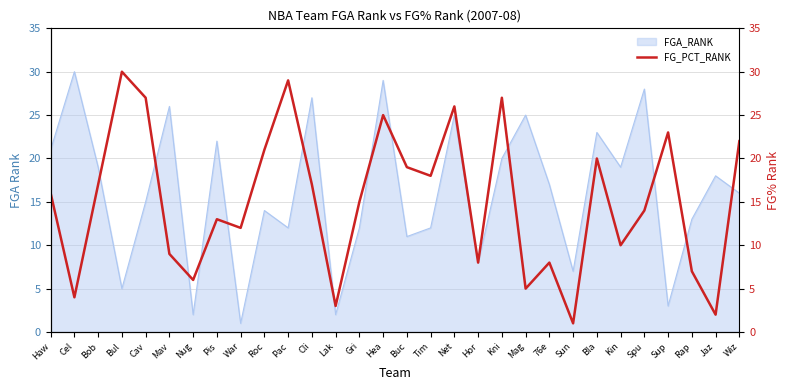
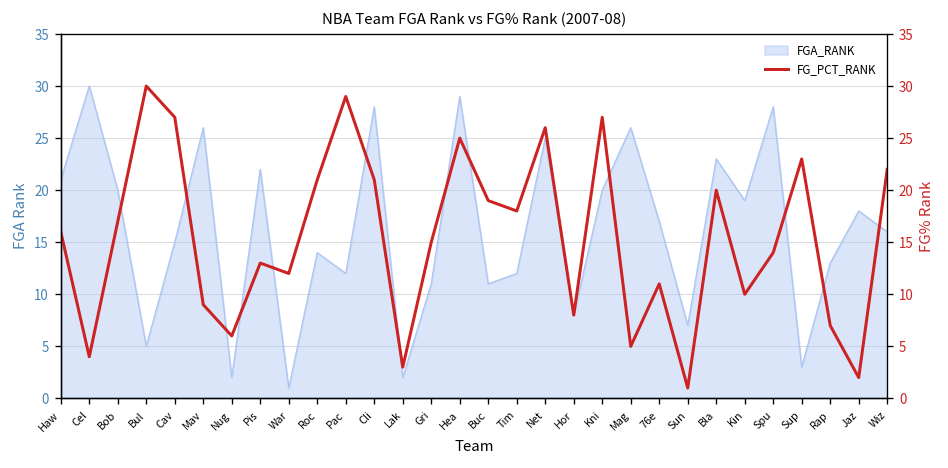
FGA_RANK, Bob: 19 -> 20
FGA_RANK, Cli: 27 -> 28
FGA_RANK, Gri: 12 -> 11
FGA_RANK, Mag: 25 -> 26
FG_PCT_RANK, Cli: 17 -> 21
FG_PCT_RANK, 76e: 8 -> 11
